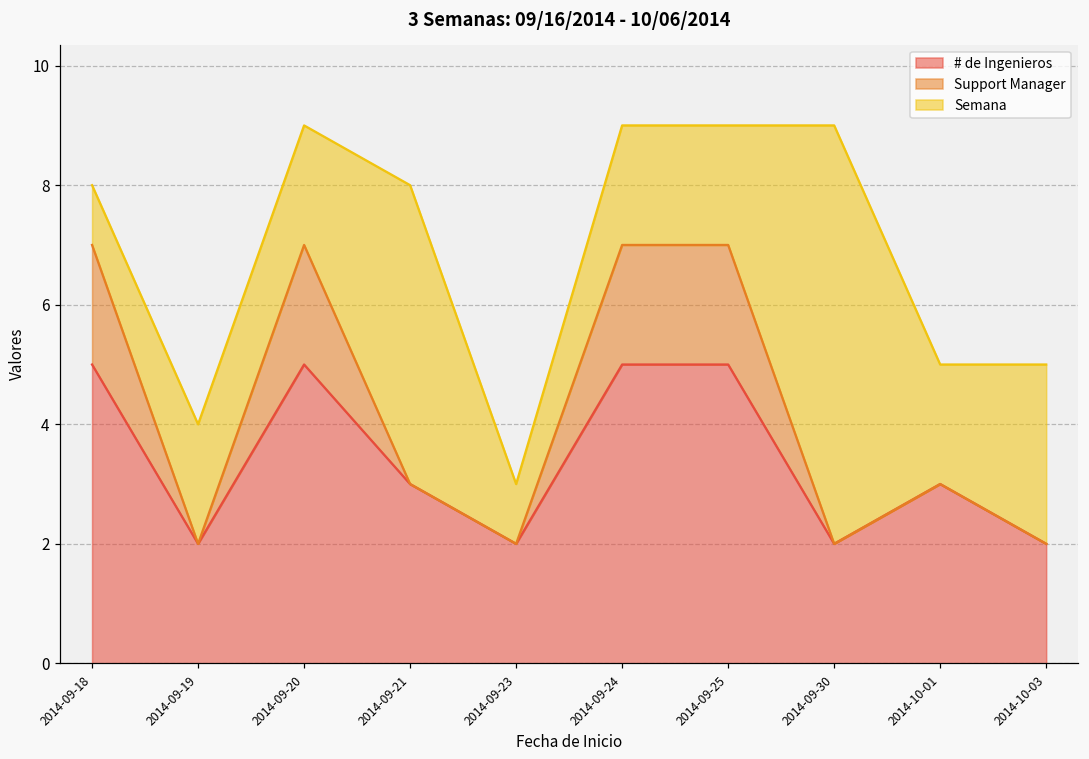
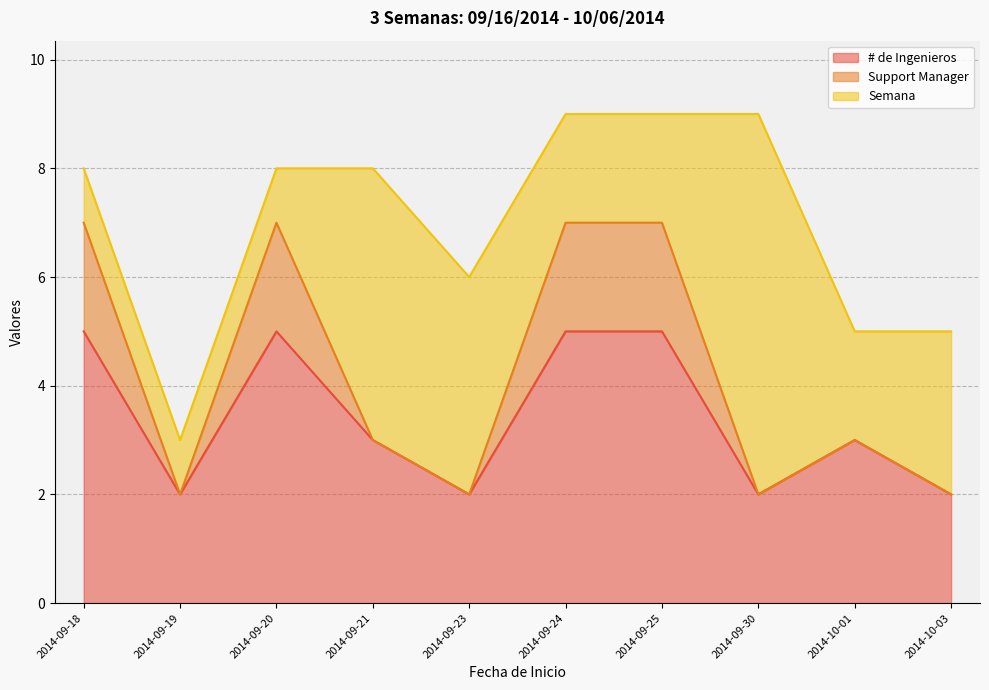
Semana, 2014-09-19: 2 -> 1
Semana, 2014-09-20: 2 -> 1
Semana, 2014-09-23: 1 -> 4
